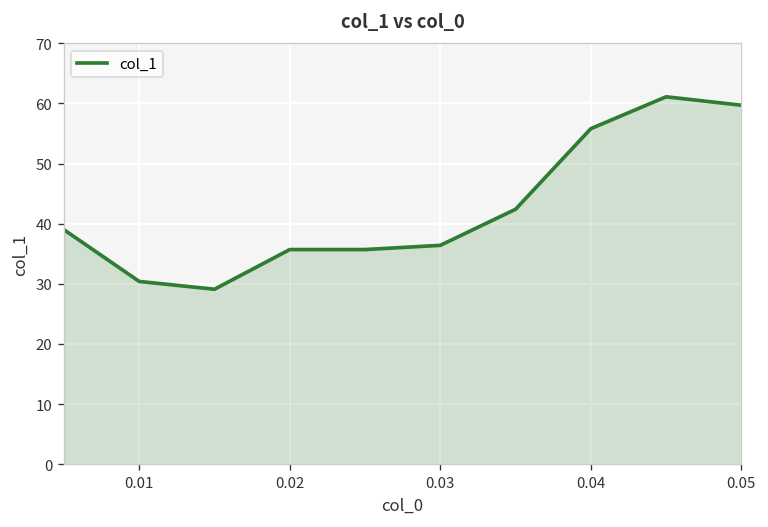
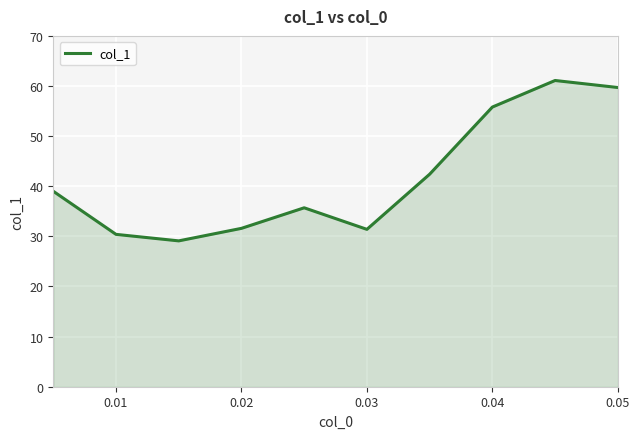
0.02: 36 -> 32
0.03: 36 -> 31
